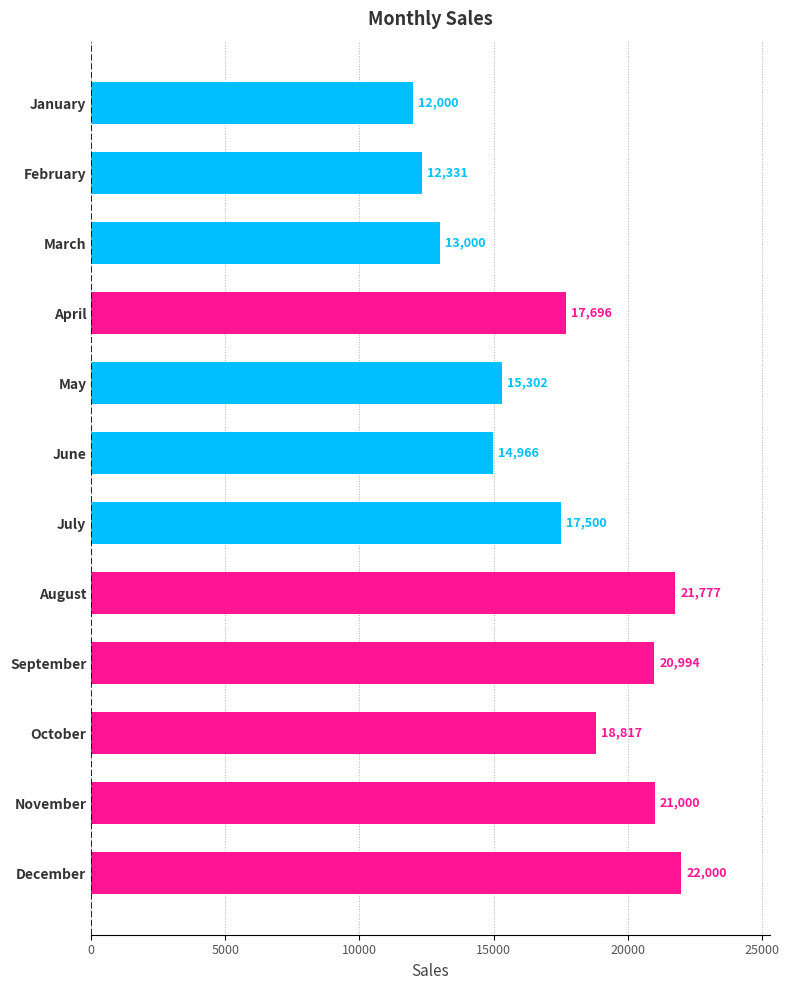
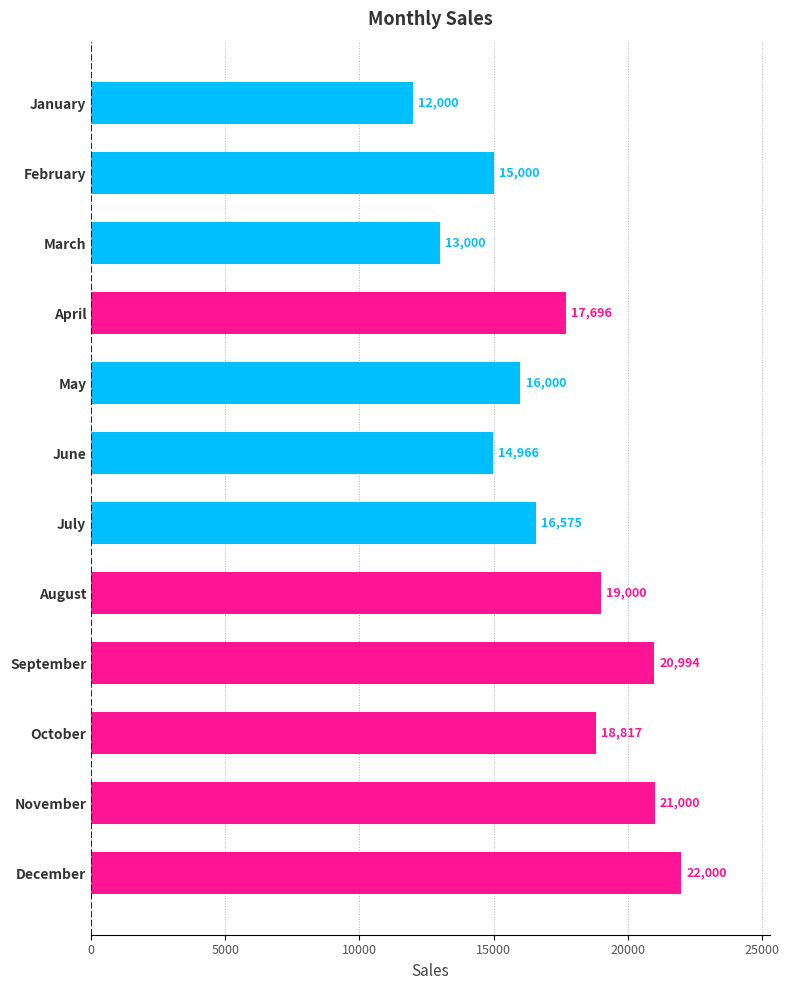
February: 12,331 -> 15,000
May: 15,302 -> 16,000
July: 17,500 -> 16,575
August: 21,777 -> 19,000
